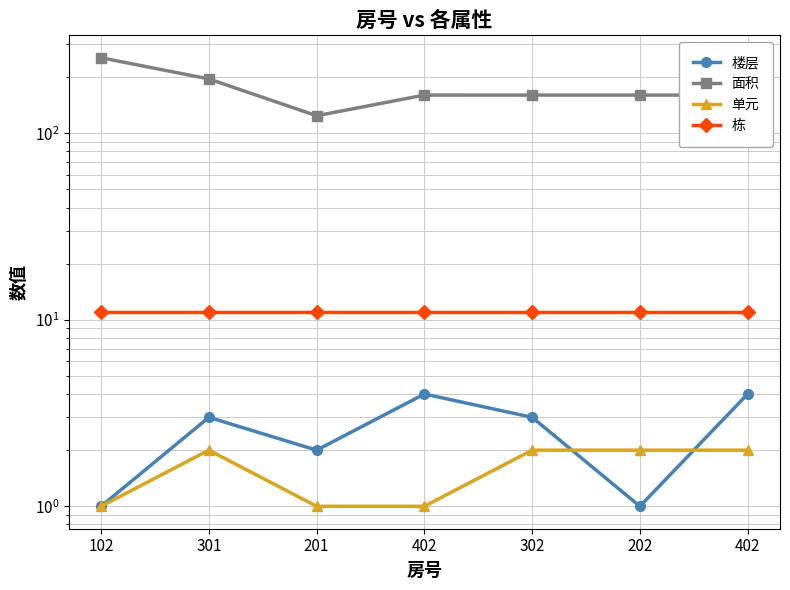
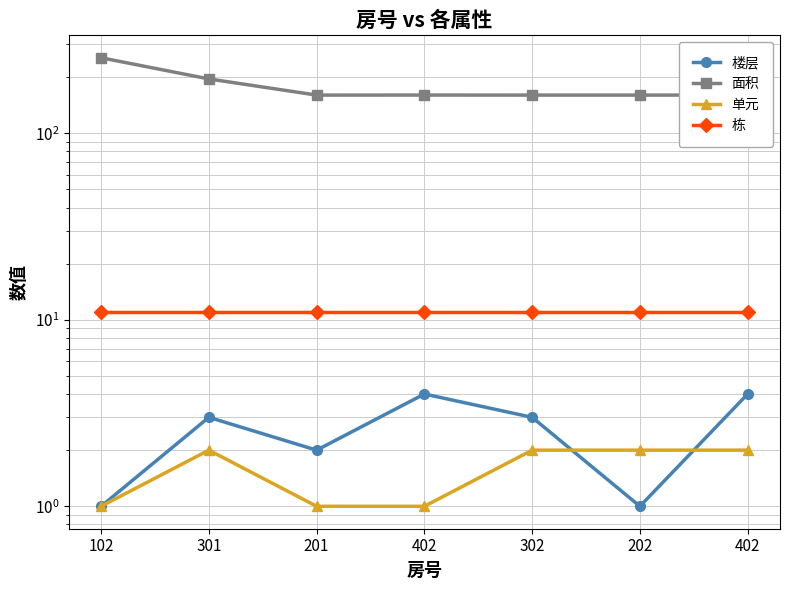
面积, 201: 120 -> 160
